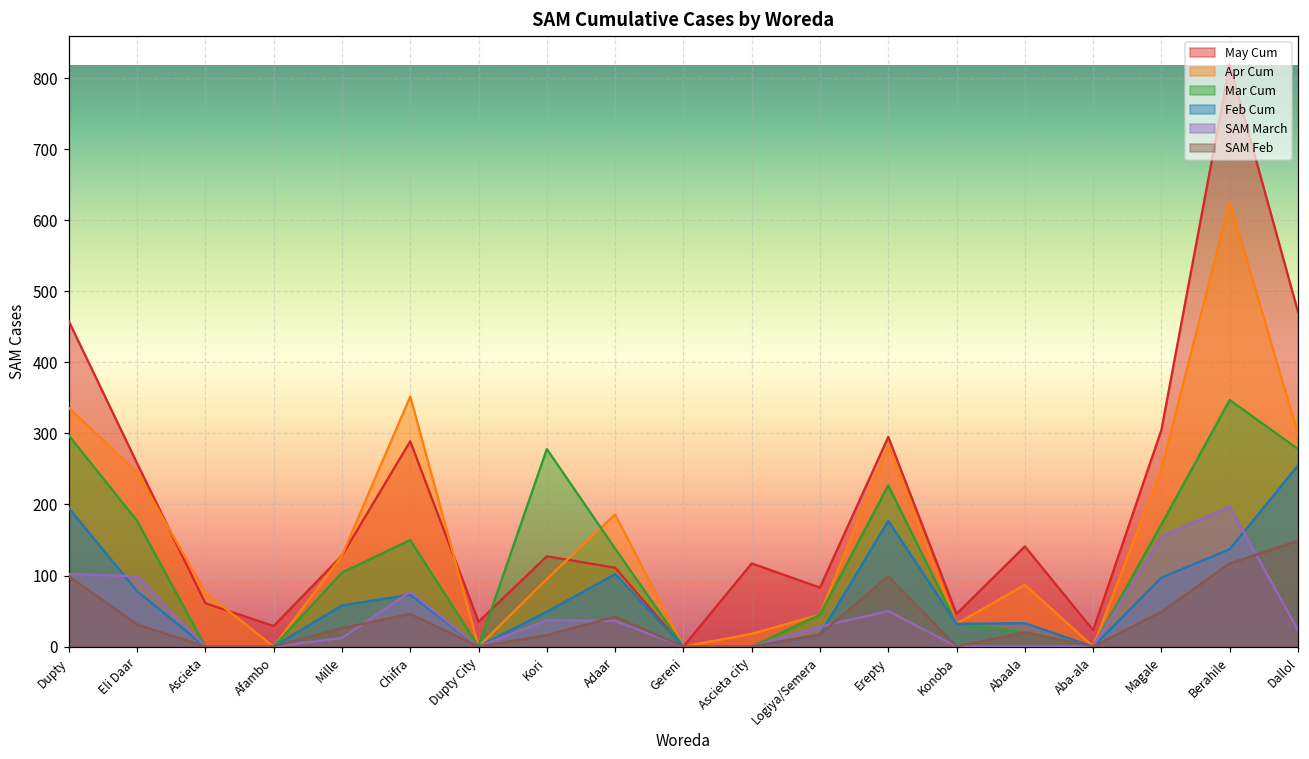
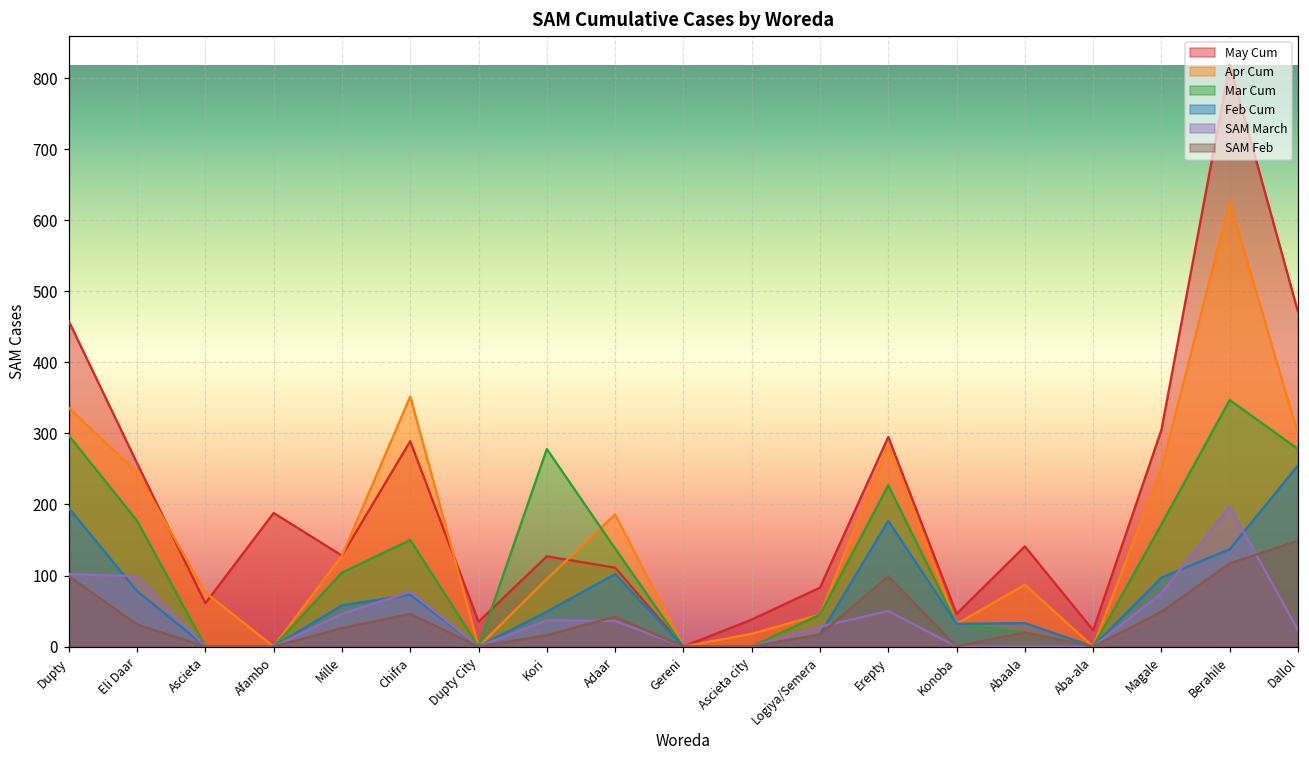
May Cum, Afambo: 30 -> 190
SAM March, Mille: 10 -> 50
May Cum, Ascieta city: 120 -> 40
SAM March, Magale: 160 -> 80
